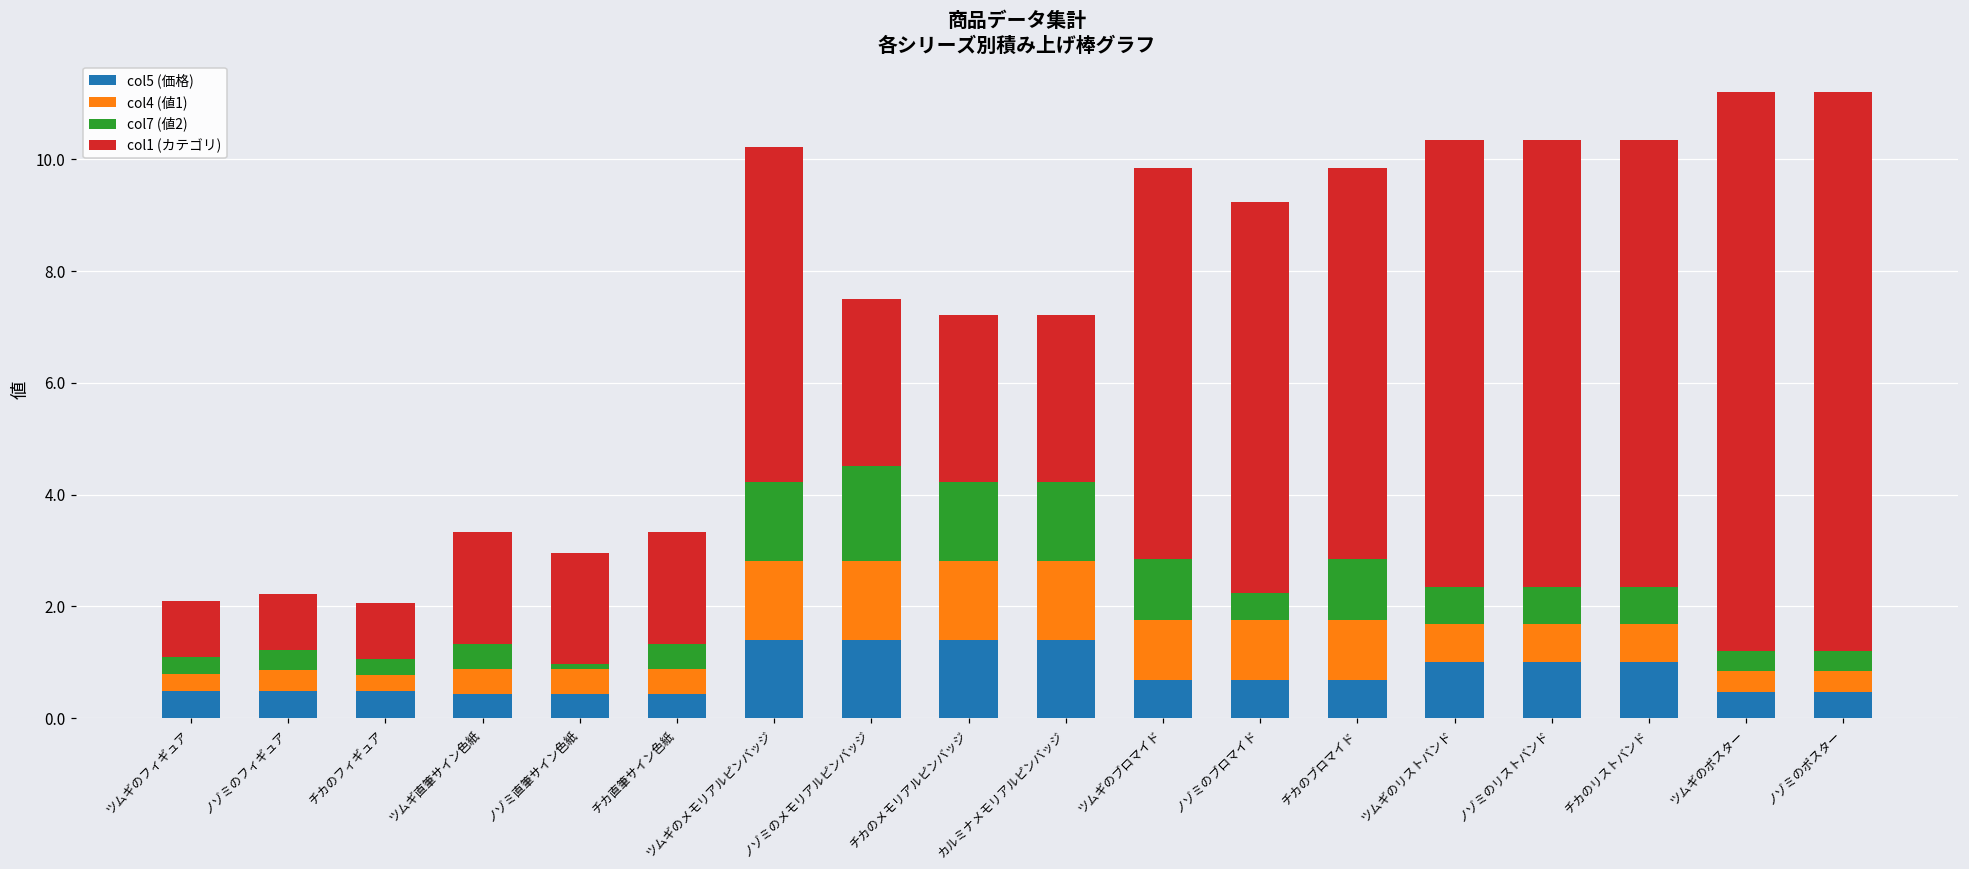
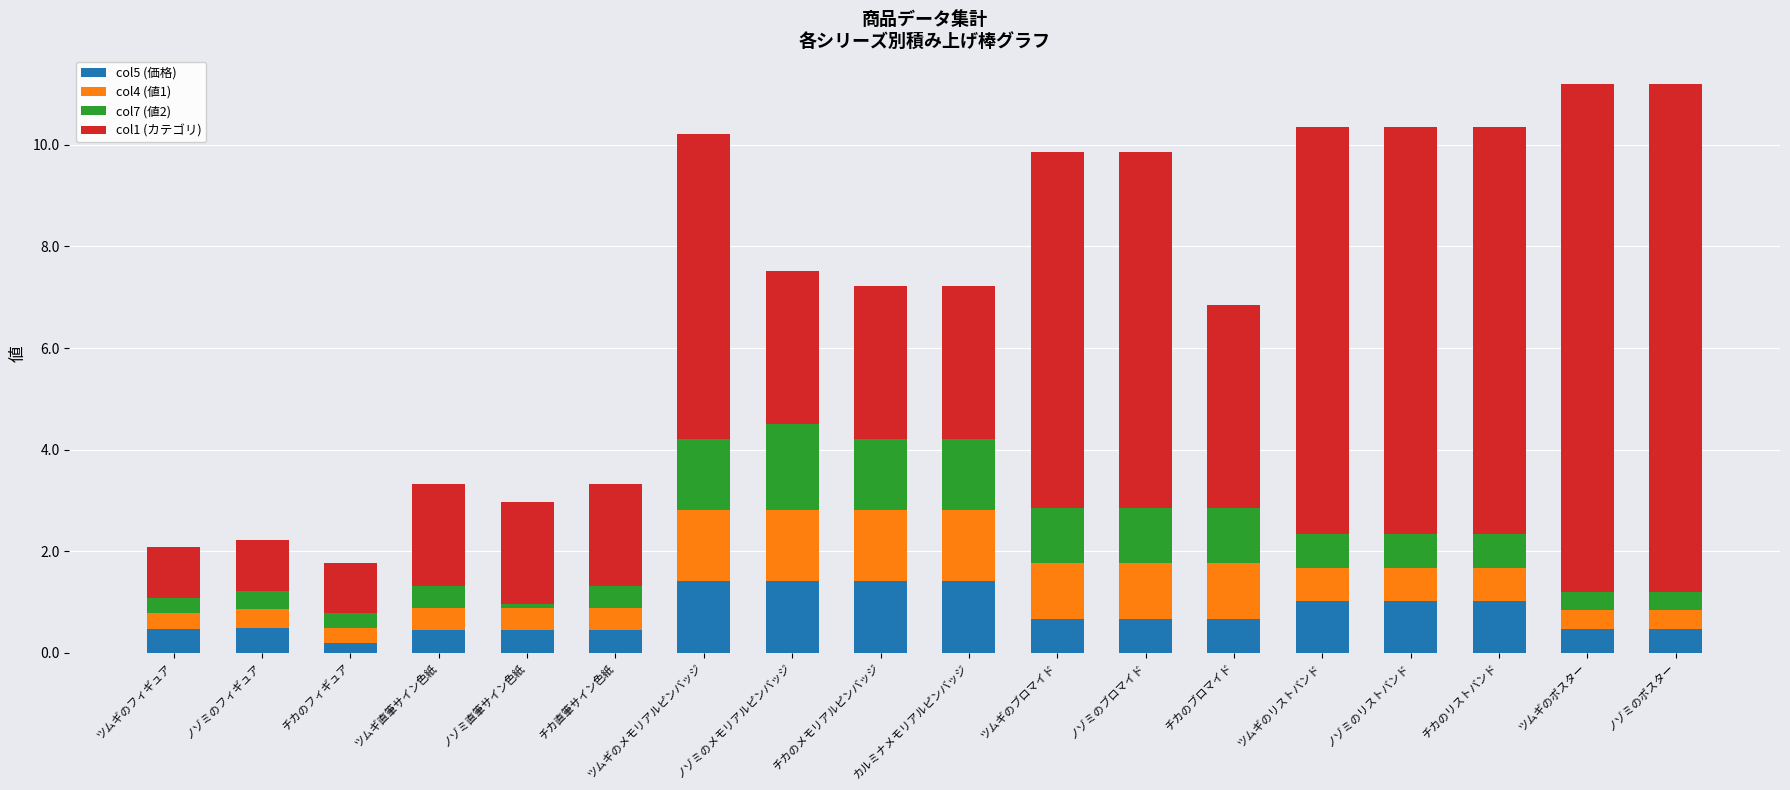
col5 (価格), チカのフィギュア: 0.5 -> 0.2
col7 (値2), ノゾミのブロマイド: 0.5 -> 1.1
col1 (カテゴリ), チカのブロマイド: 7 -> 4
